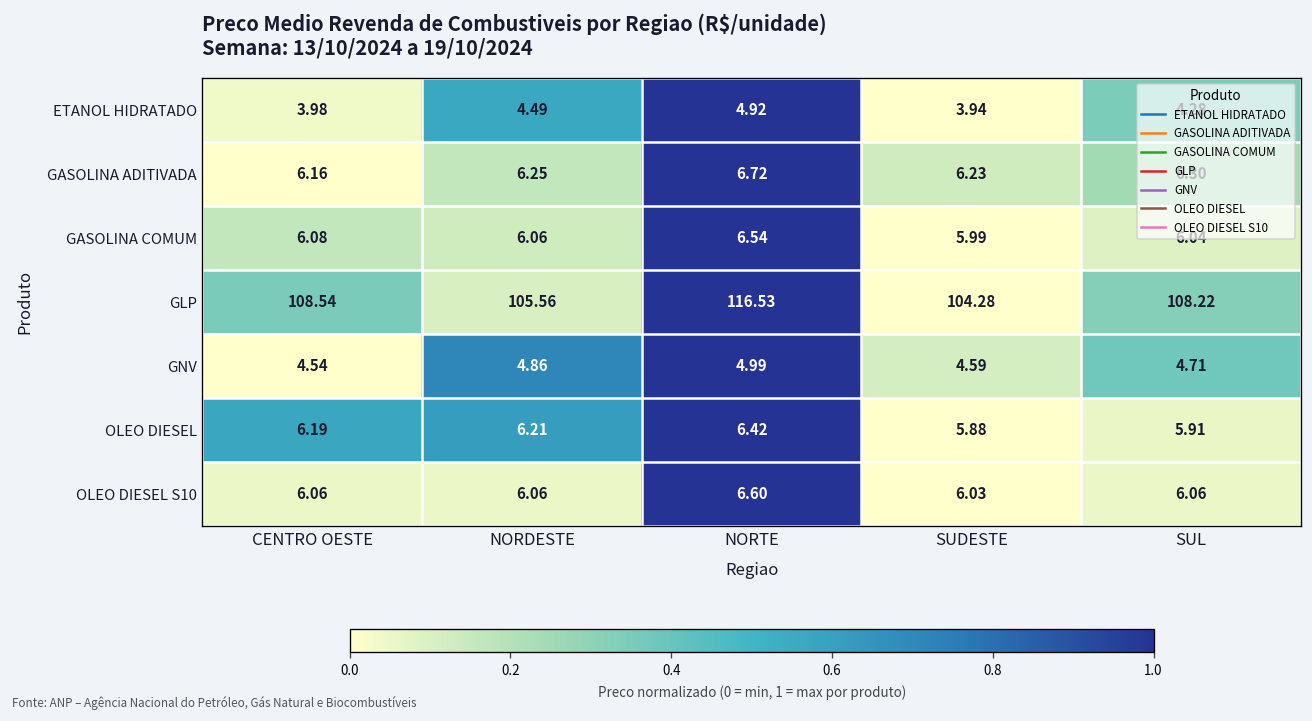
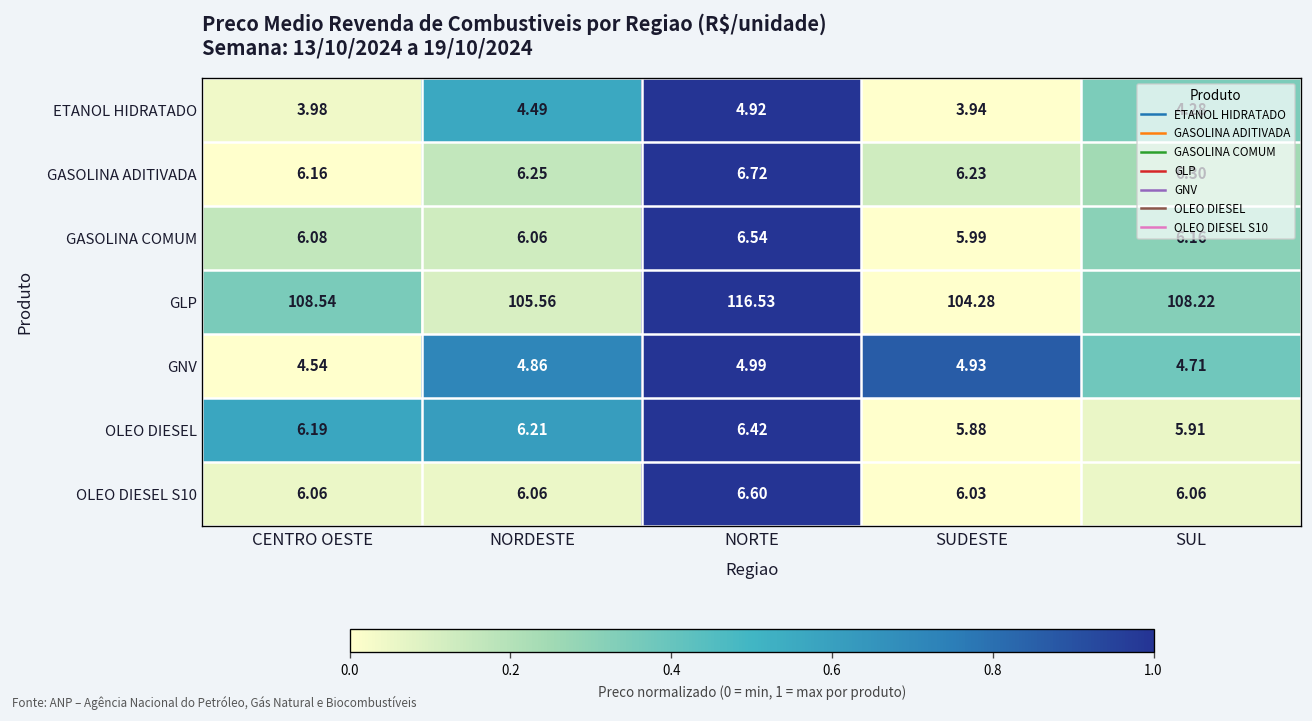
GASOLINA COMUM, SUL: 6.04 -> 6.16
GNV, SUDESTE: 4.59 -> 4.93
